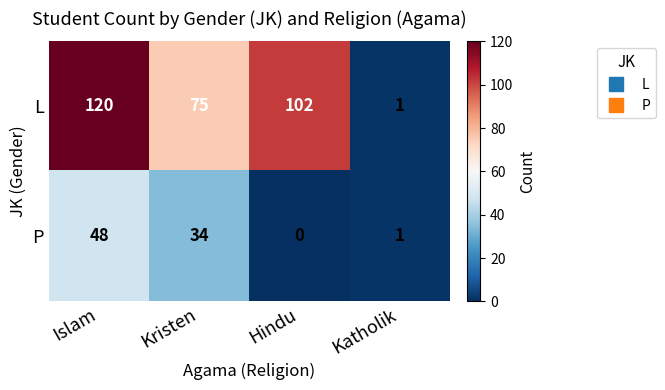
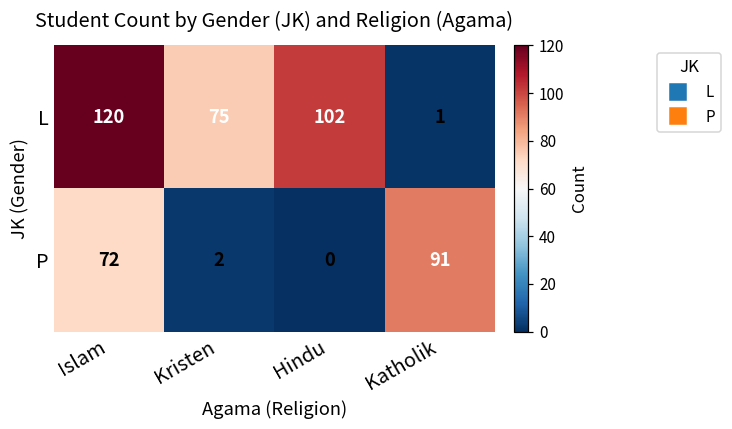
P, Islam: 48 -> 72
P, Kristen: 34 -> 2
P, Katholik: 1 -> 91
